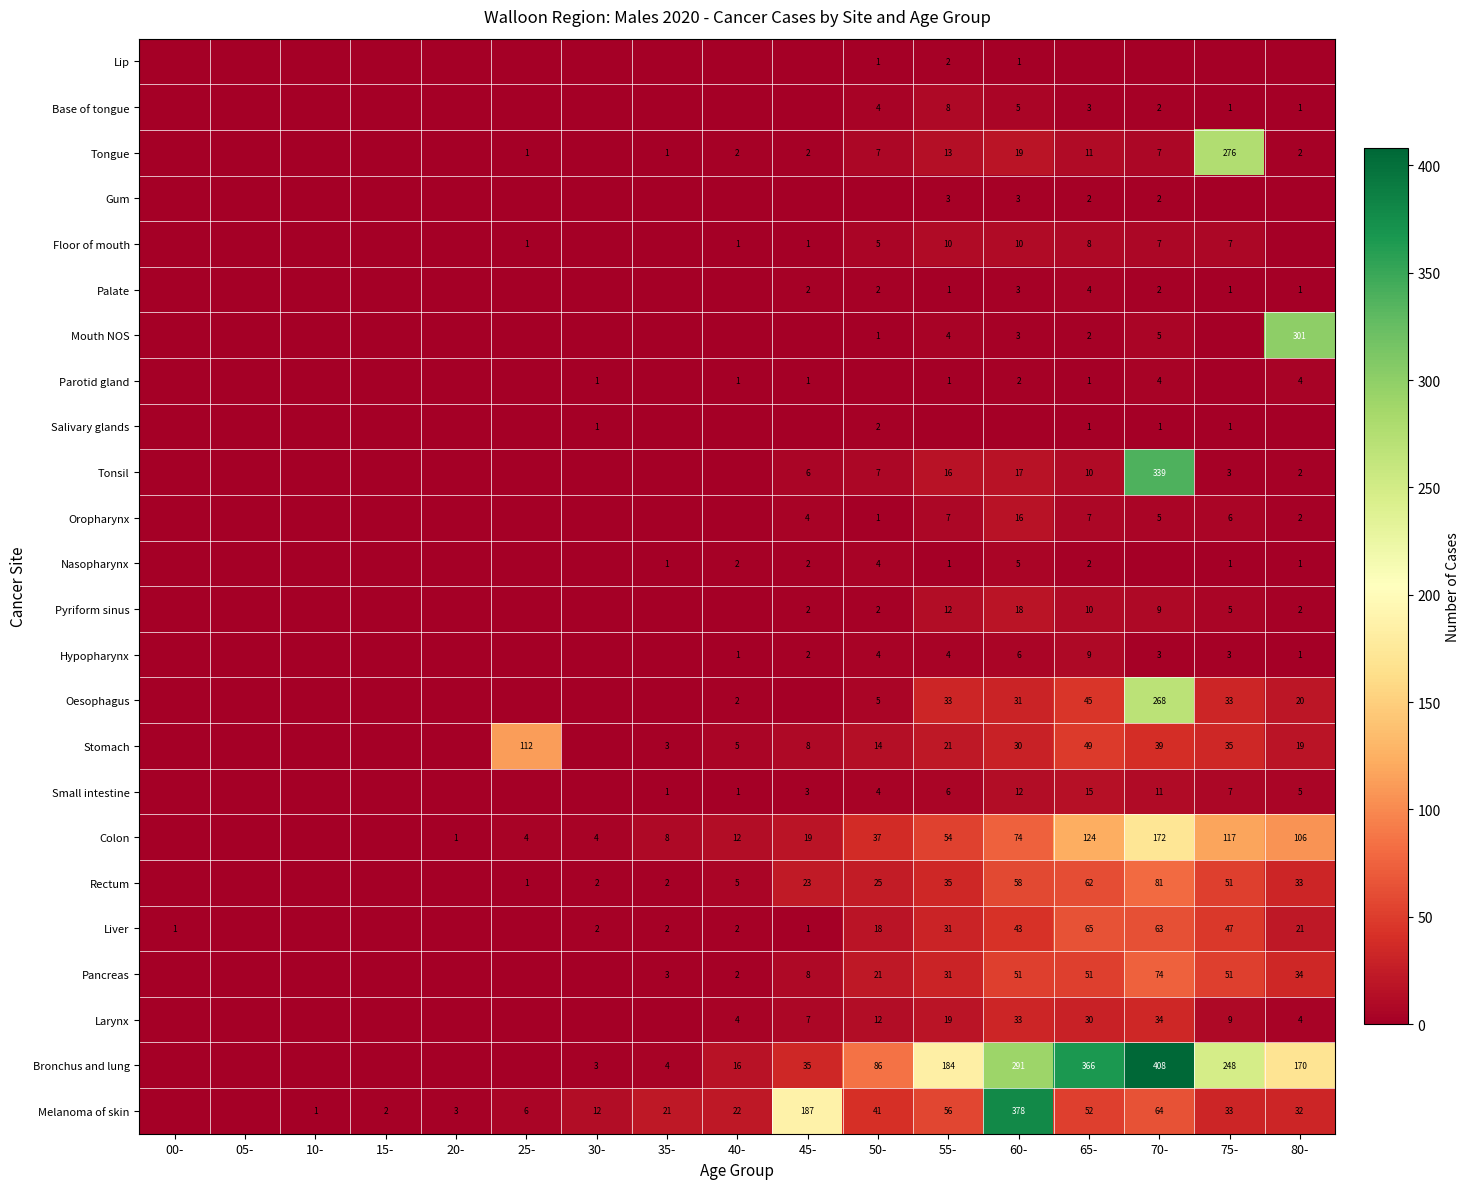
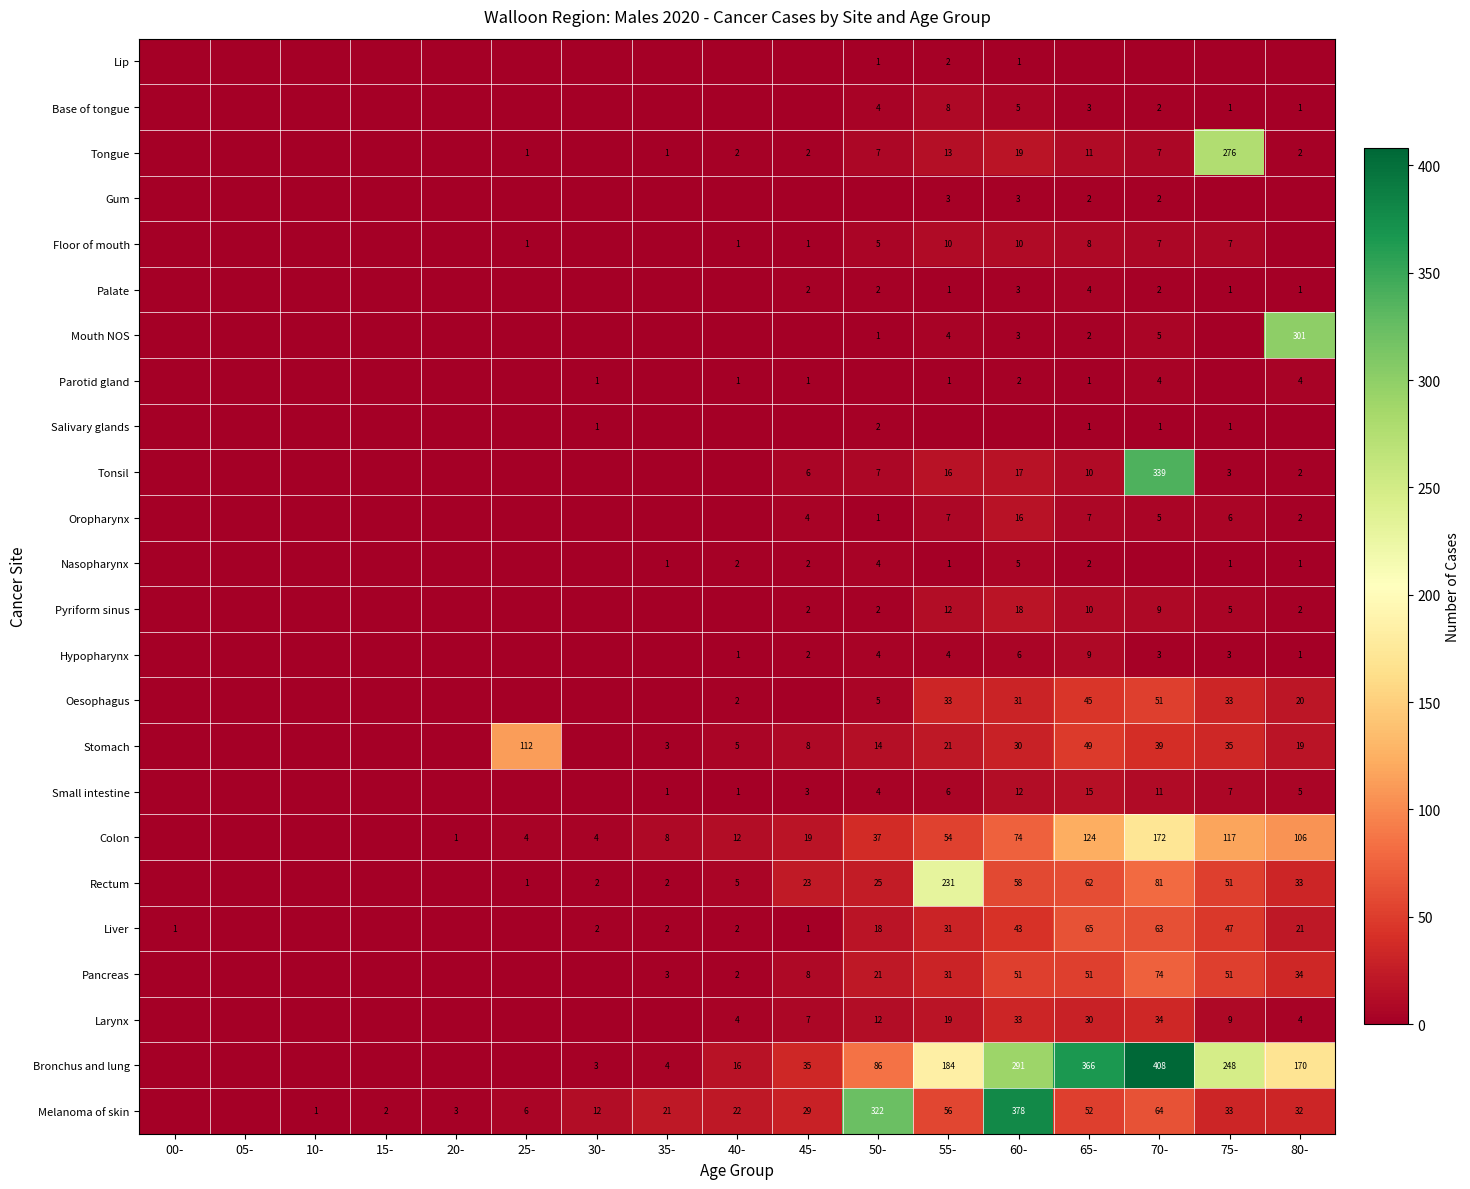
Oesophagus, 70-: 268 -> 51
Rectum, 55-: 35 -> 231
Melanoma of skin, 45-: 187 -> 29
Melanoma of skin, 50-: 41 -> 322
